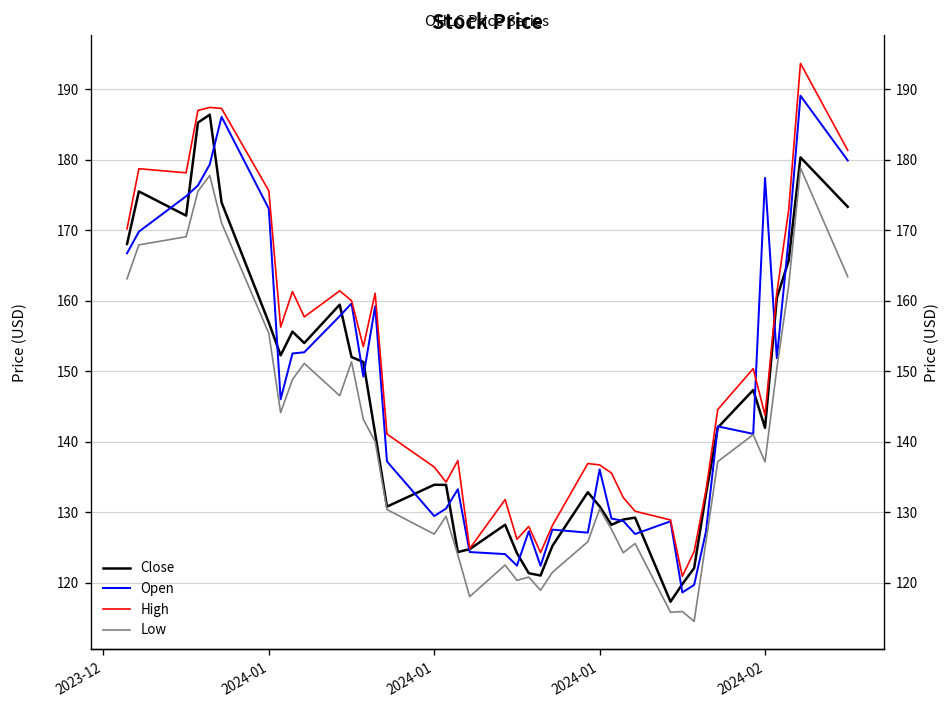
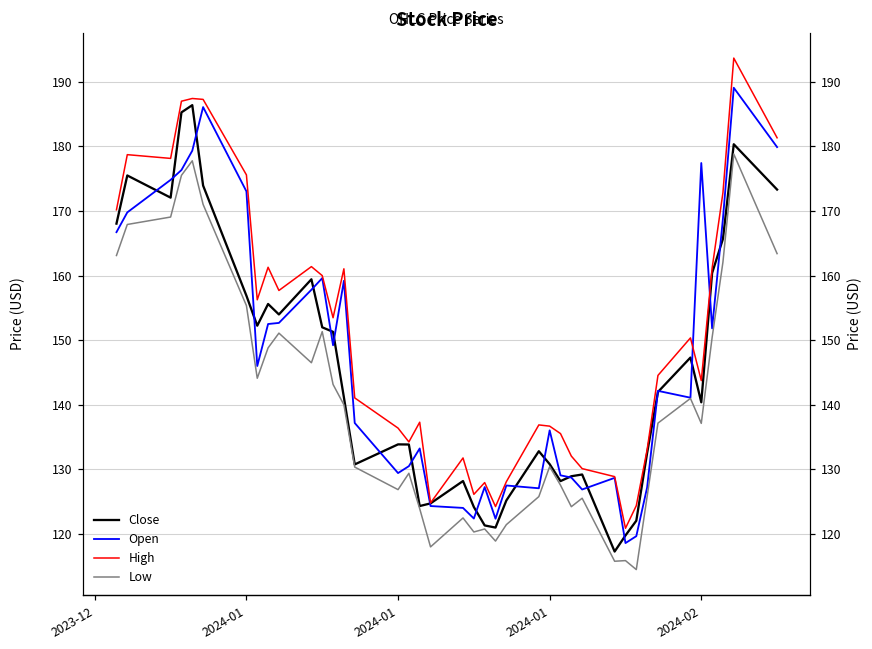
Close, 2024-02: 142 -> 140
